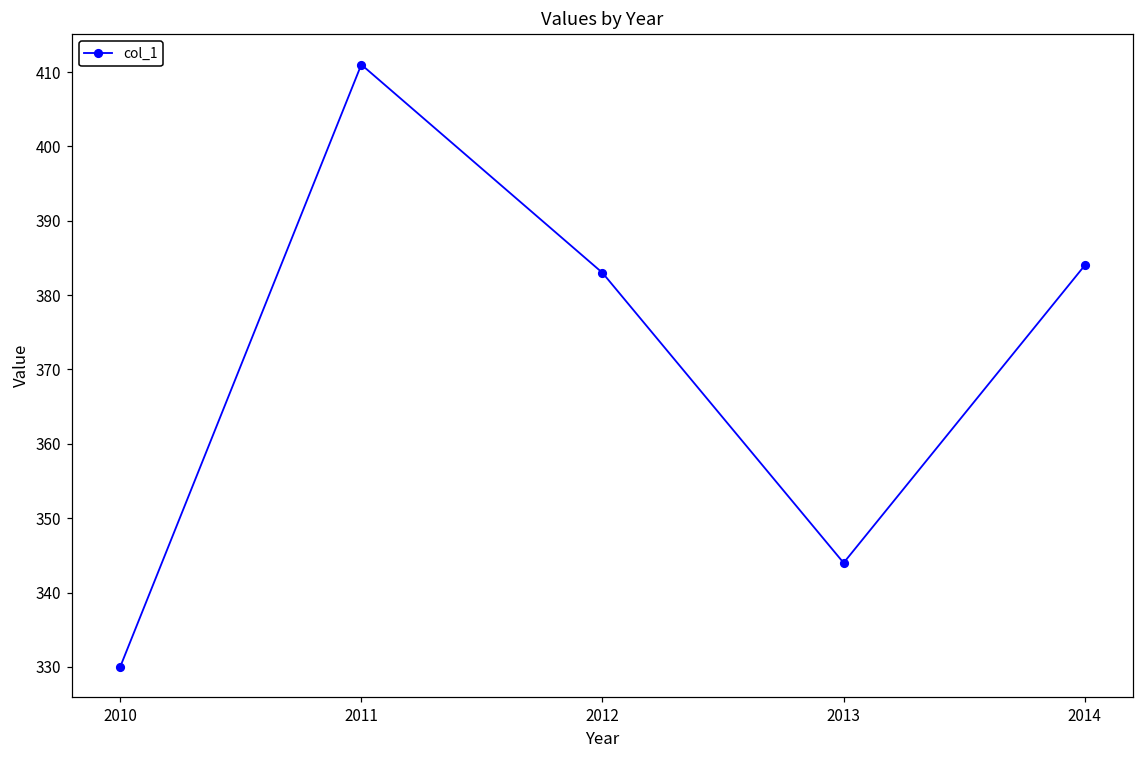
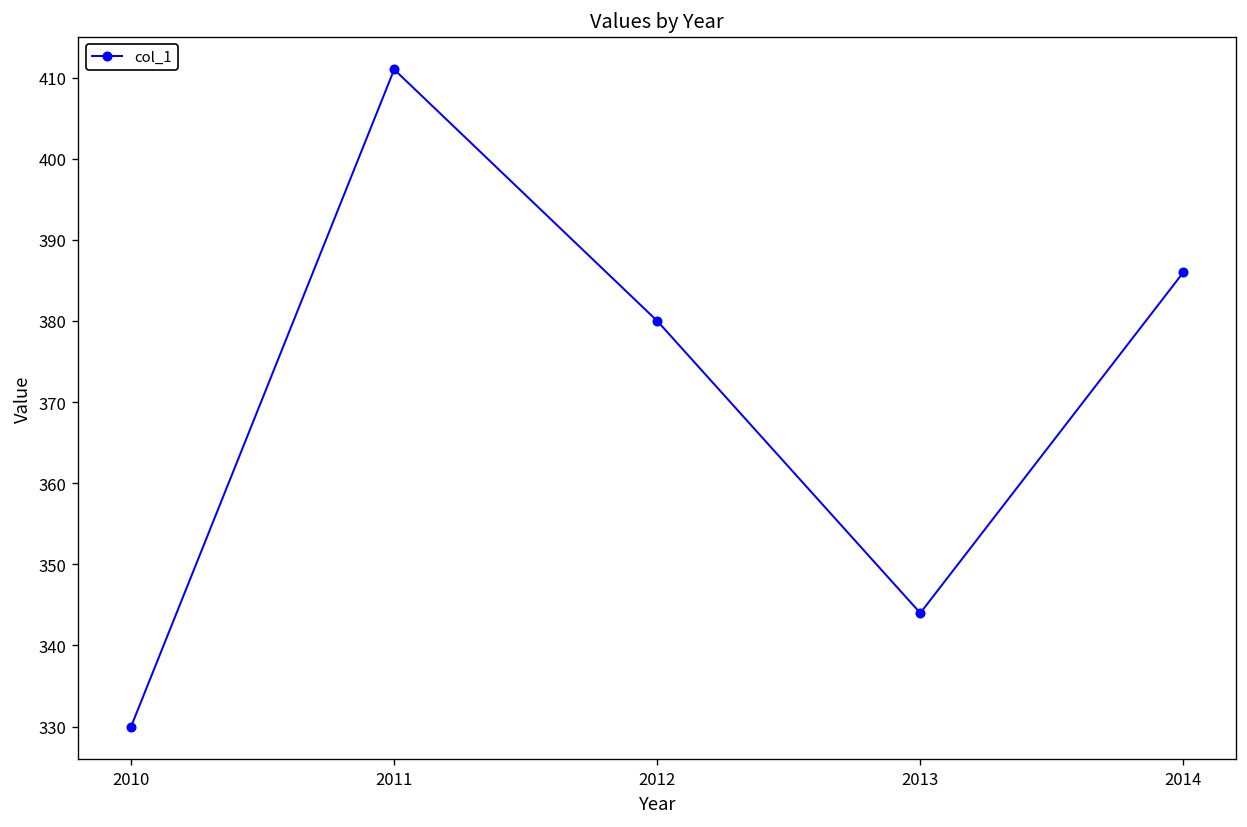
2012: 383 -> 380
2014: 384 -> 386
